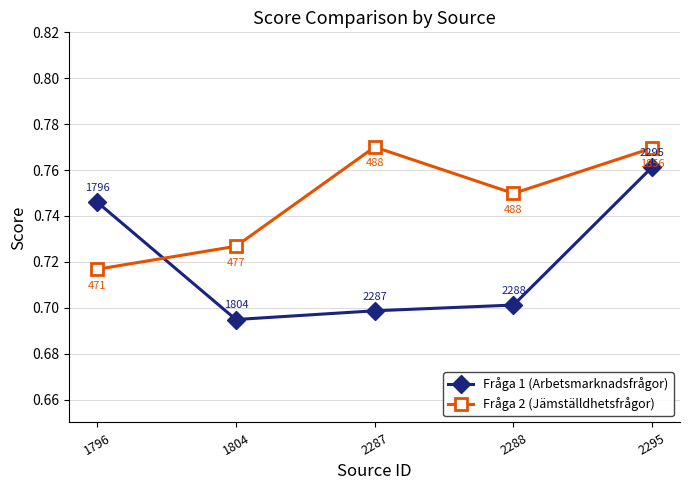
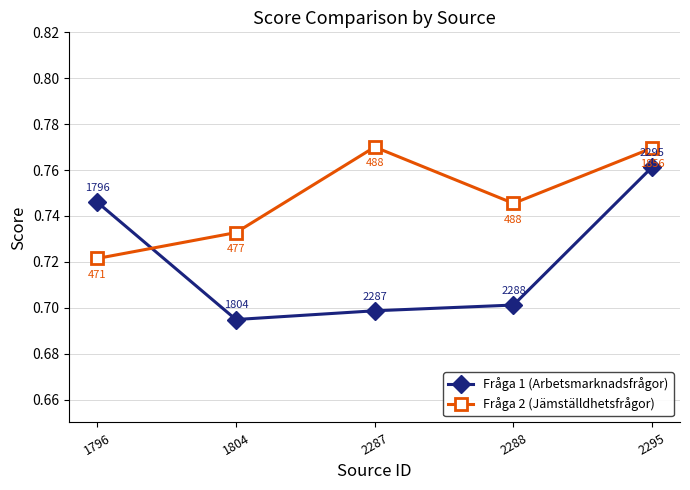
Fråga 2 (Jämställdhetsfrågor), 1796: 0.717 -> 0.721
Fråga 2 (Jämställdhetsfrågor), 1804: 0.727 -> 0.733
Fråga 2 (Jämställdhetsfrågor), 2288: 0.750 -> 0.745
